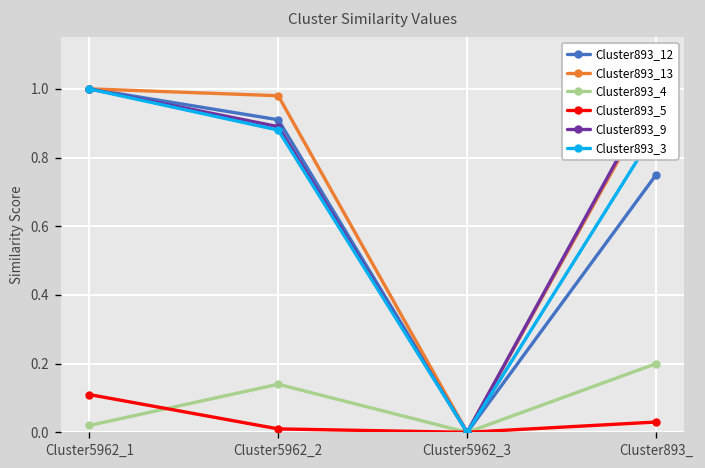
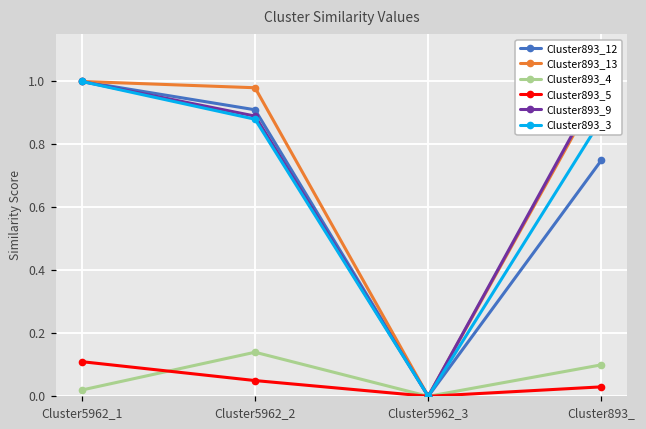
Cluster893_5, Cluster5962_2: 0.01 -> 0.05
Cluster893_4, Cluster893_: 0.2 -> 0.1
